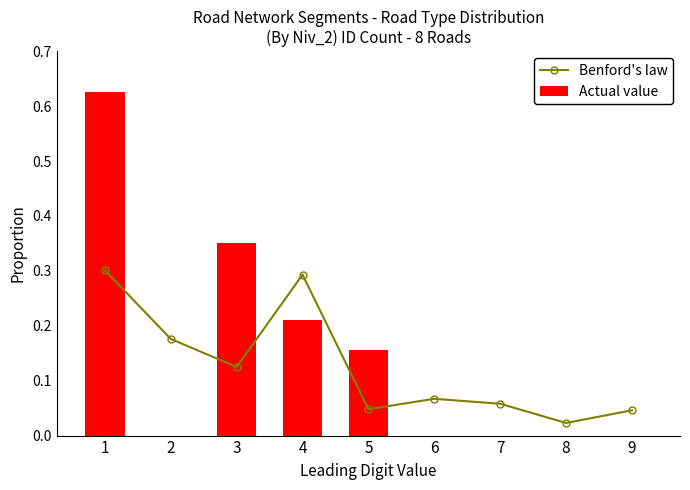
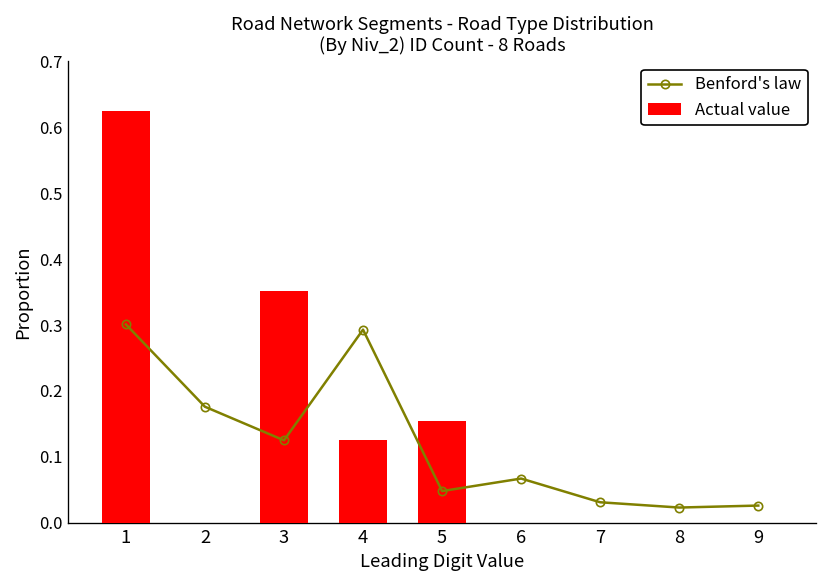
Actual value, 4: 0.21 -> 0.13
Benford's law, 7: 0.06 -> 0.03
Benford's law, 9: 0.05 -> 0.03
